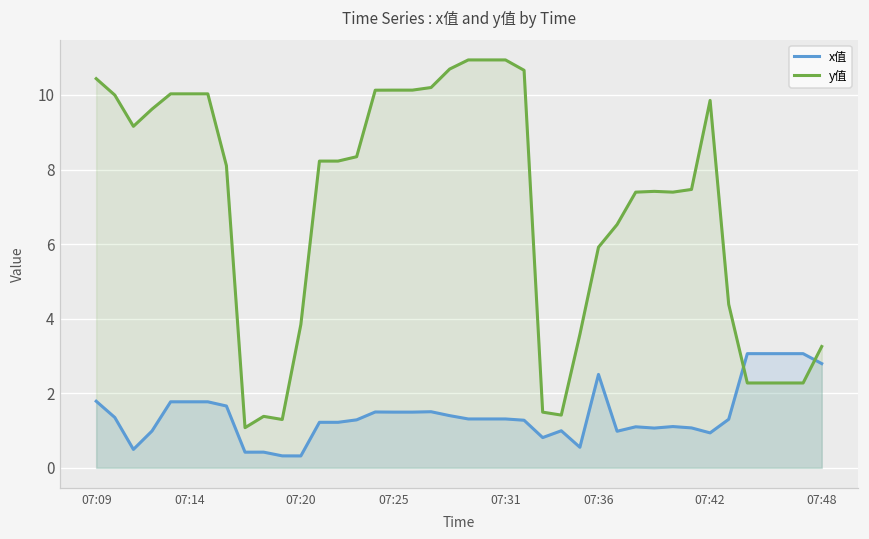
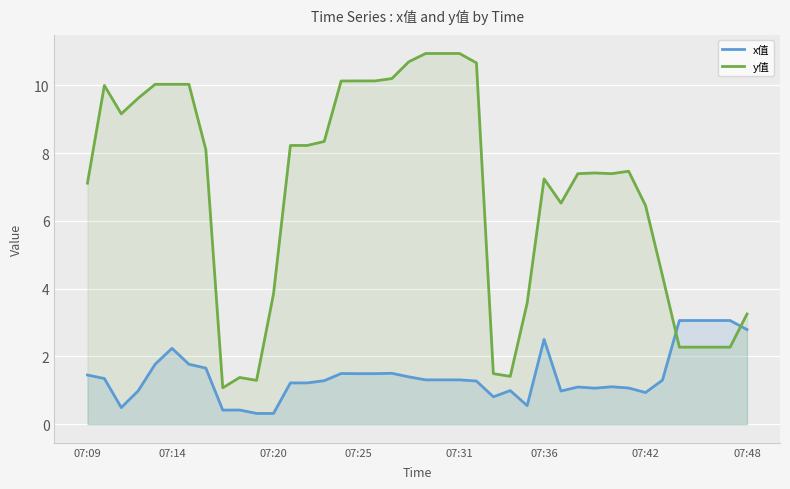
x值, 07:09: 1.8 -> 1.5
y值, 07:09: 10.4 -> 7.1
x值, 07:14: 1.8 -> 2.2
y值, 07:36: 5.9 -> 7.2
y值, 07:42: 9.9 -> 6.5
